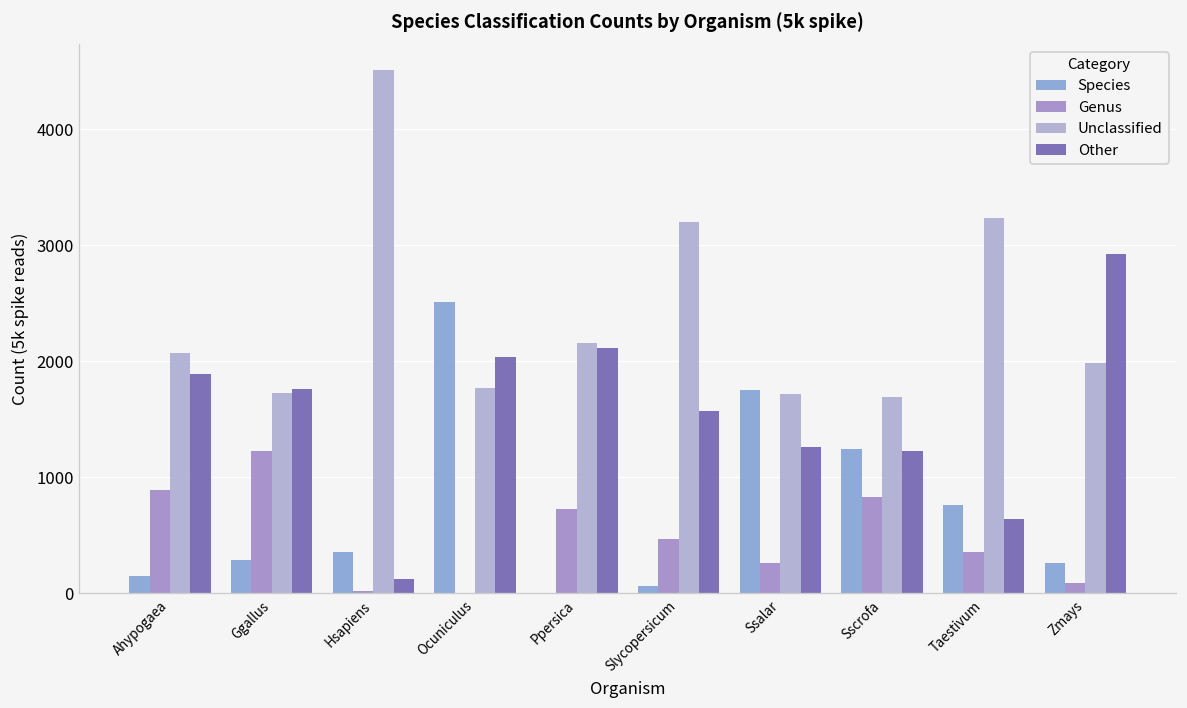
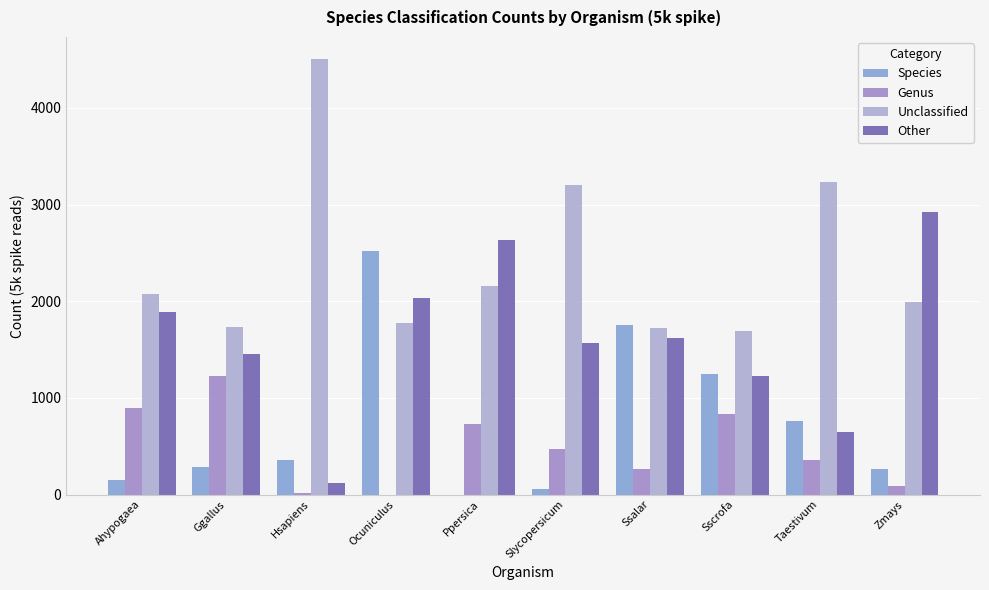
Other, Ggallus: 1800 -> 1500
Other, Ppersica: 2100 -> 2600
Other, Ssalar: 1300 -> 1600
